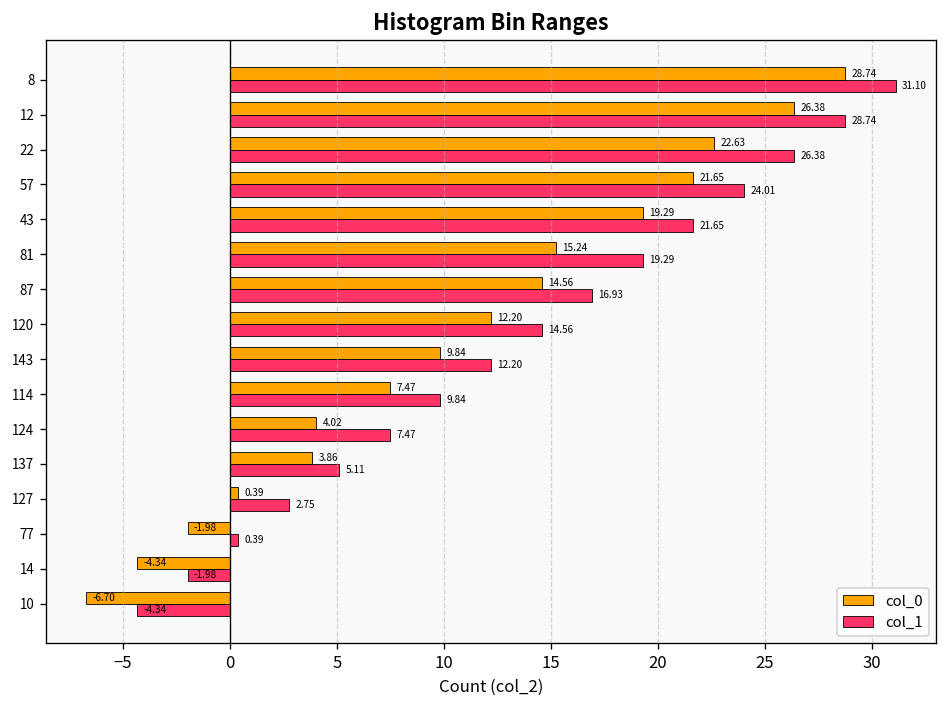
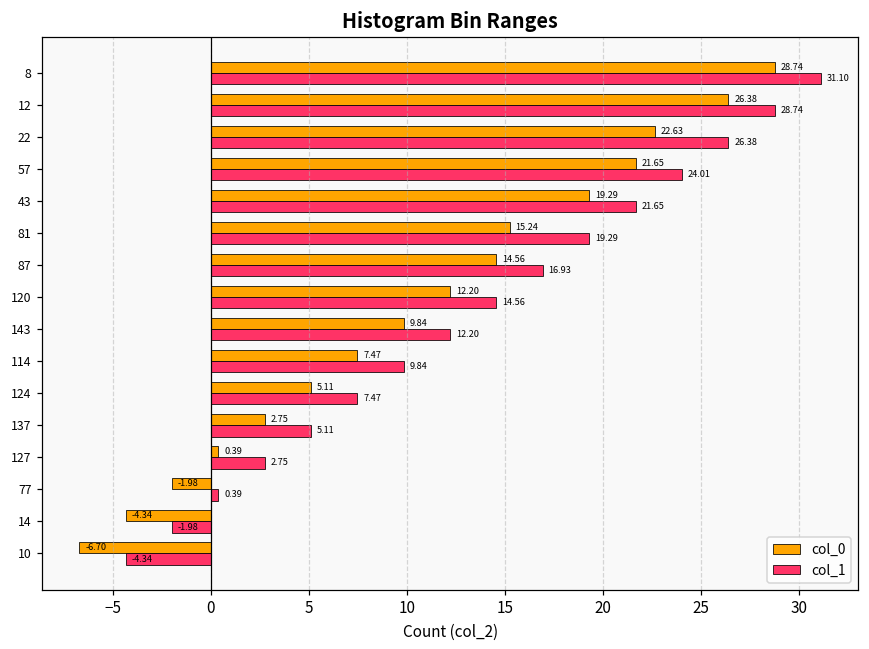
col_0, 124: 4.02 -> 5.11
col_0, 137: 3.86 -> 2.75
